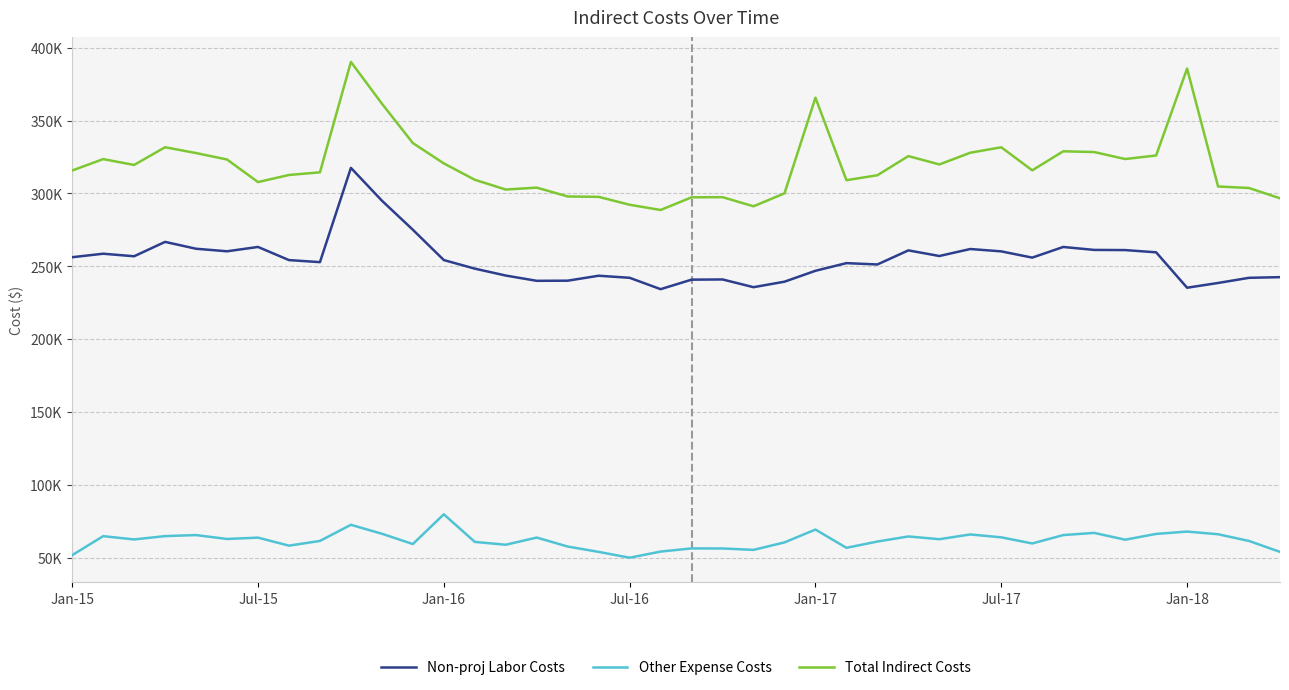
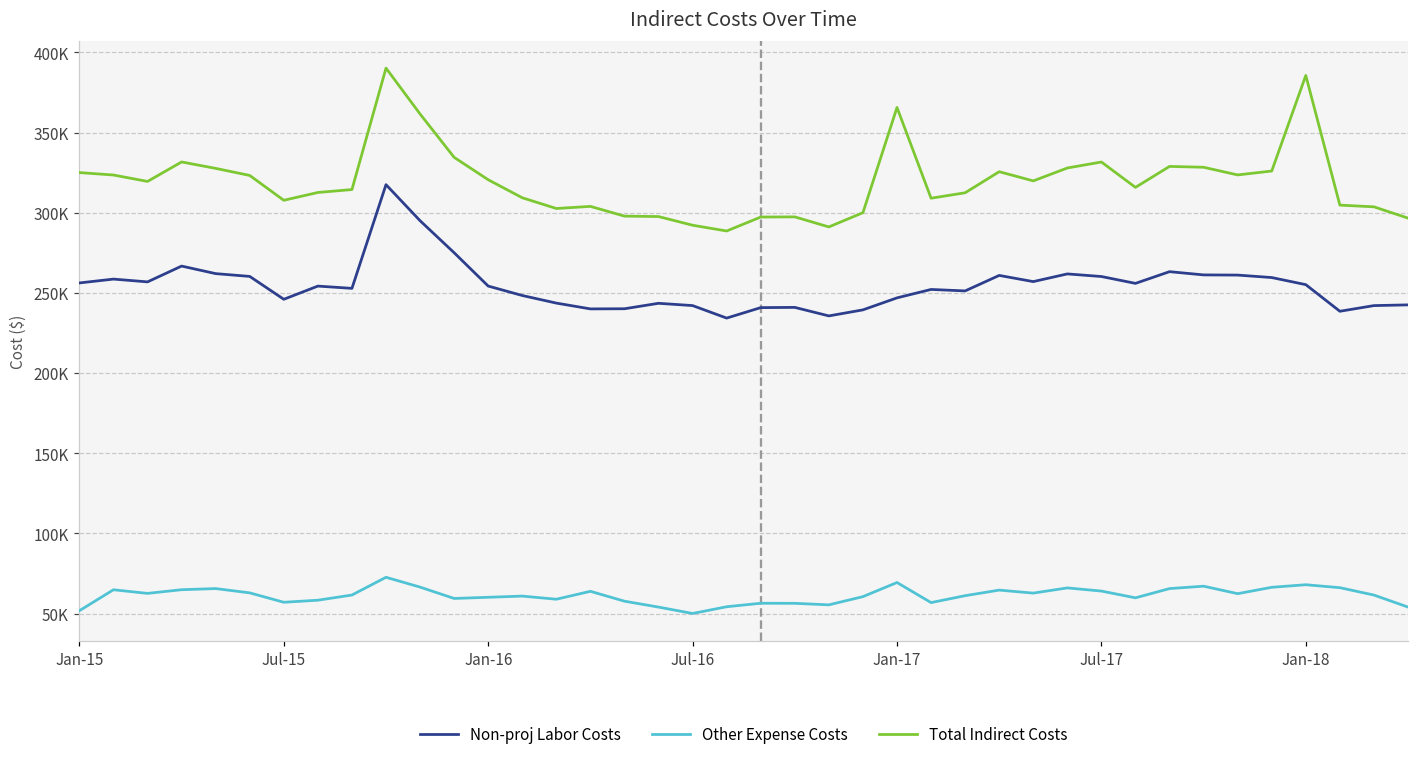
Total Indirect Costs, Jan-15: 316000 -> 325000
Non-proj Labor Costs, Jul-15: 263000 -> 246000
Other Expense Costs, Jul-15: 64000 -> 57000
Other Expense Costs, Jan-16: 80000 -> 60000
Non-proj Labor Costs, Jan-18: 235000 -> 255000
